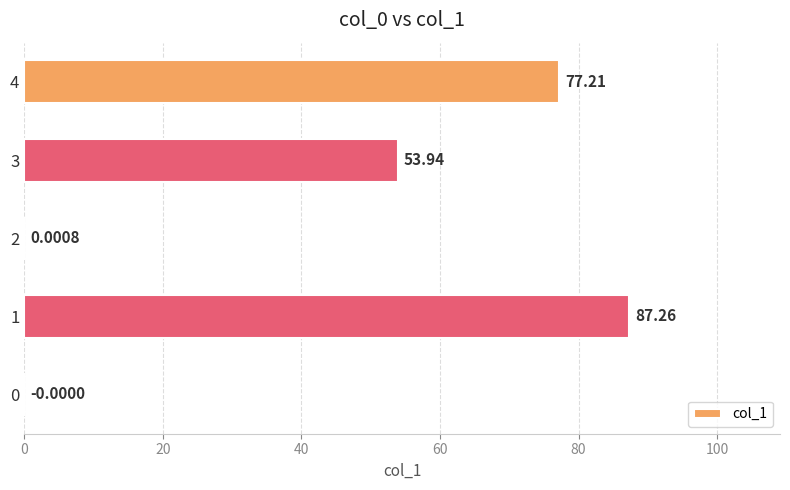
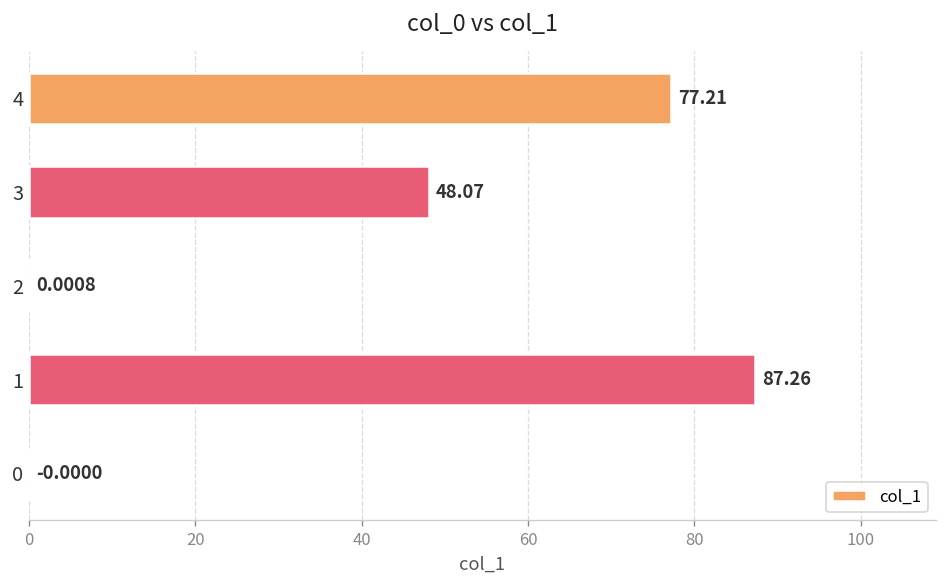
3: 53.94 -> 48.07
